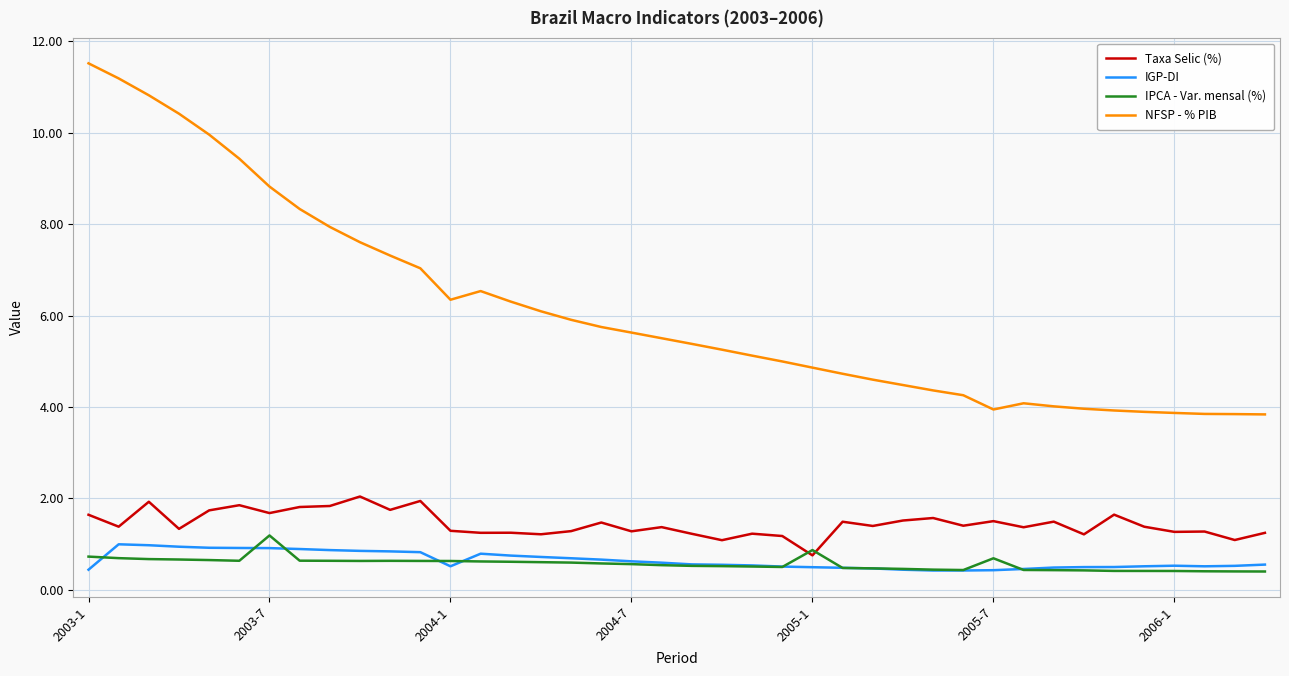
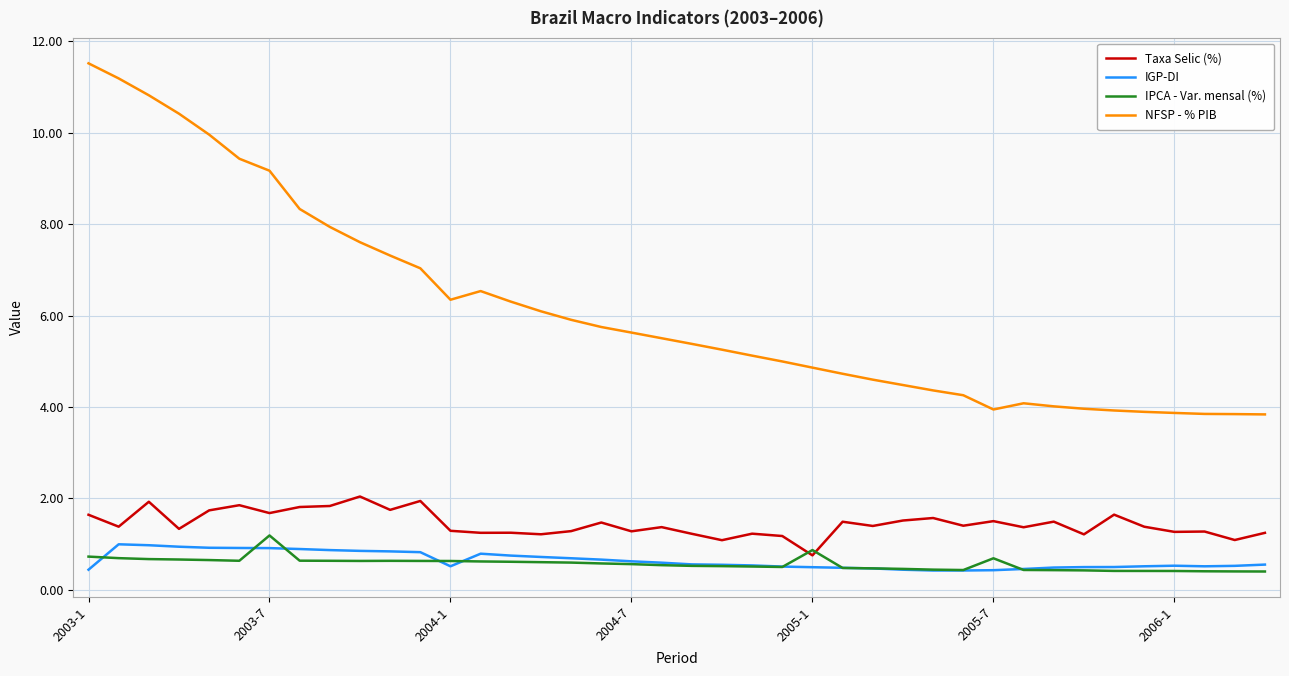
NFSP - % PIB, 2003-7: 8.8 -> 9.2
